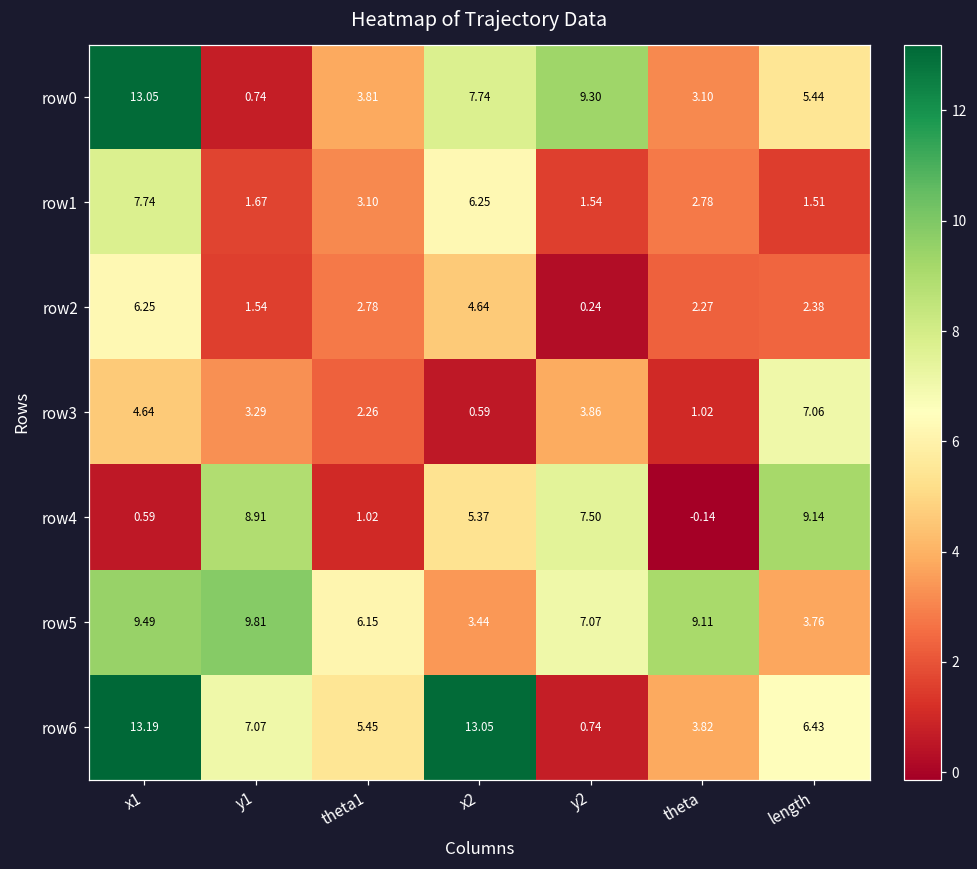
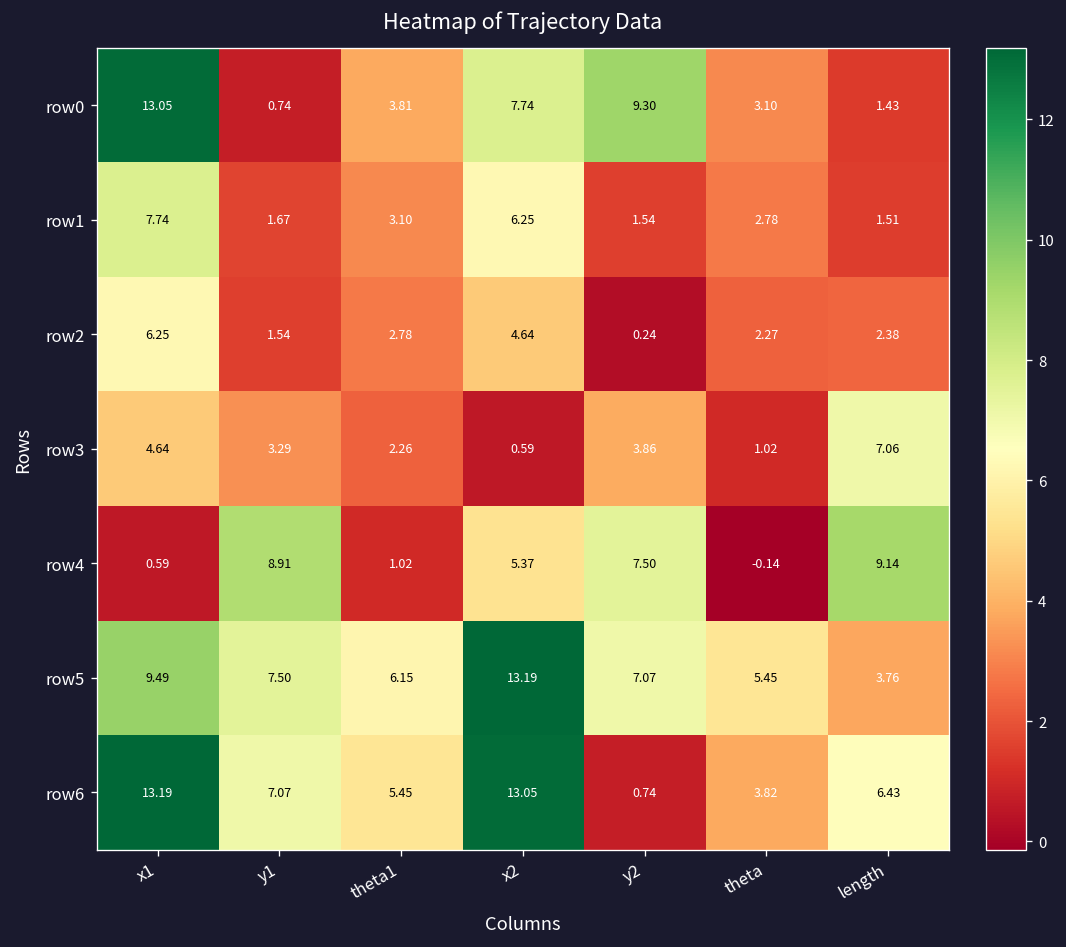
row0, length: 5.44 -> 1.43
row5, y1: 9.81 -> 7.50
row5, x2: 3.44 -> 13.19
row5, theta: 9.11 -> 5.45
